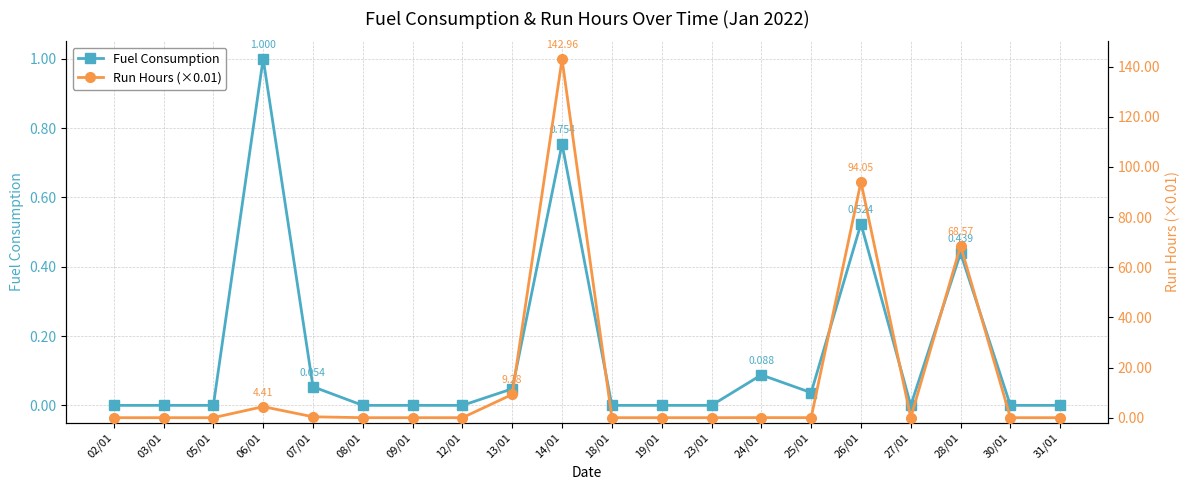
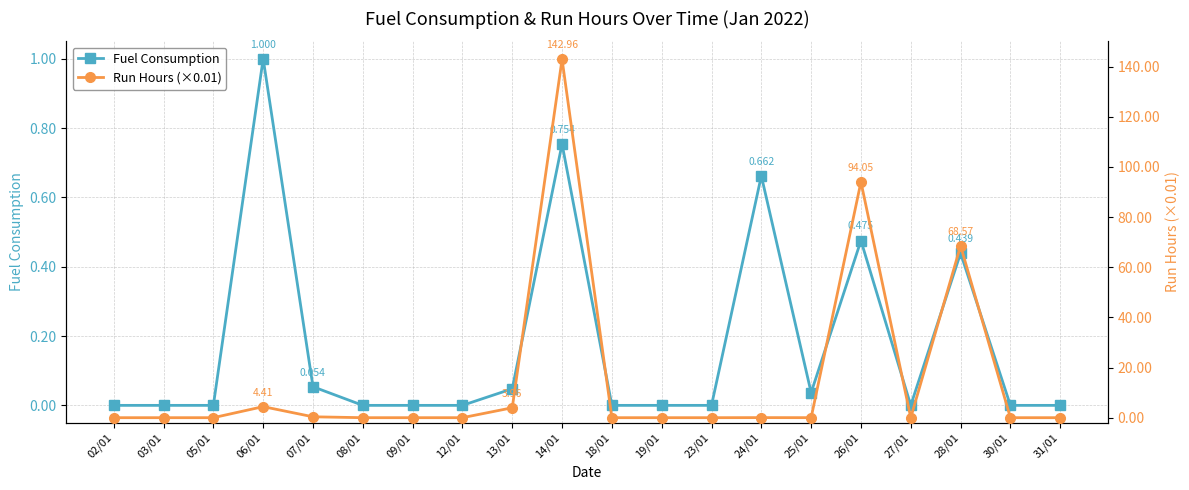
Fuel Consumption, 24/01: 0.088 -> 0.662
Fuel Consumption, 26/01: 0.524 -> 0.475
Run Hours (×0.01), 13/01: 9.28 -> 3.96
